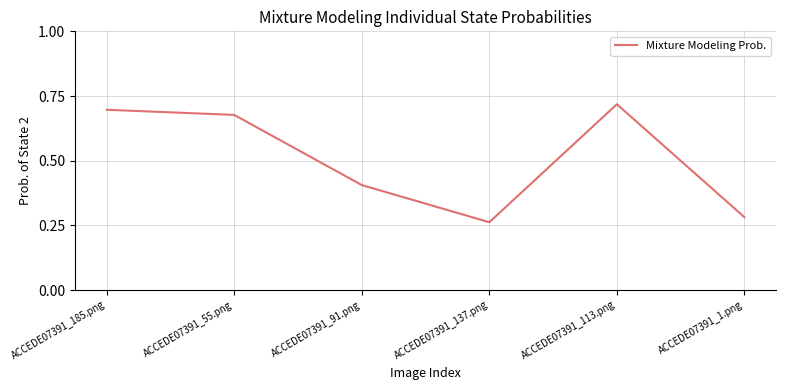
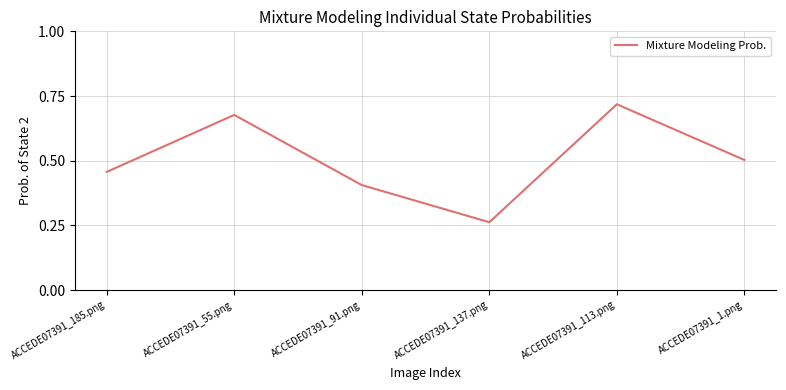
ACCEDE07391_185.png: 0.70 -> 0.46
ACCEDE07391_1.png: 0.28 -> 0.50
